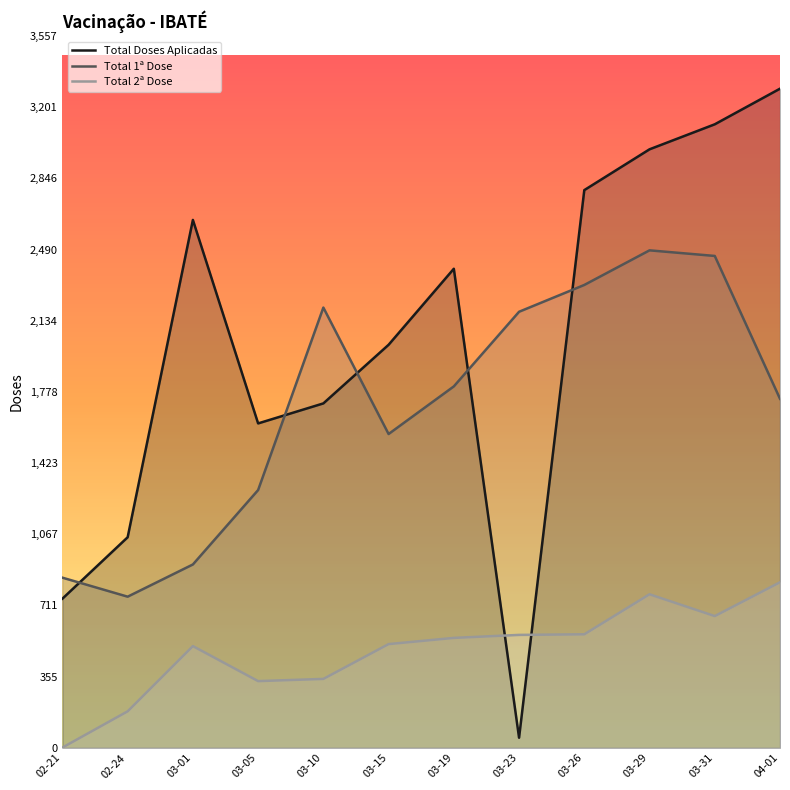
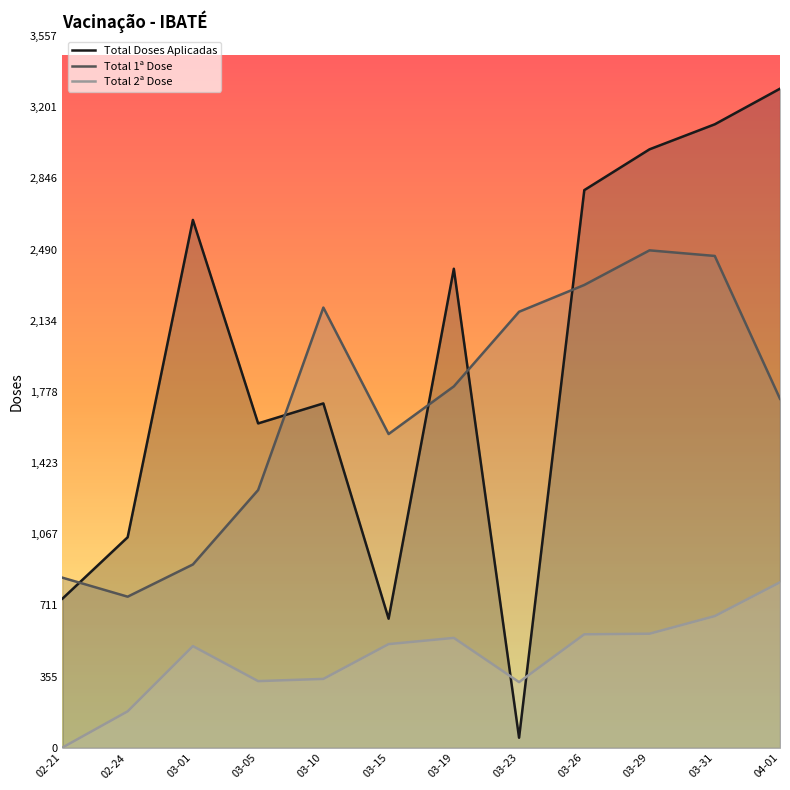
Total Doses Aplicadas, 03-15: 2,010 -> 650
Total 2ª Dose, 03-23: 560 -> 330
Total 2ª Dose, 03-29: 770 -> 570
